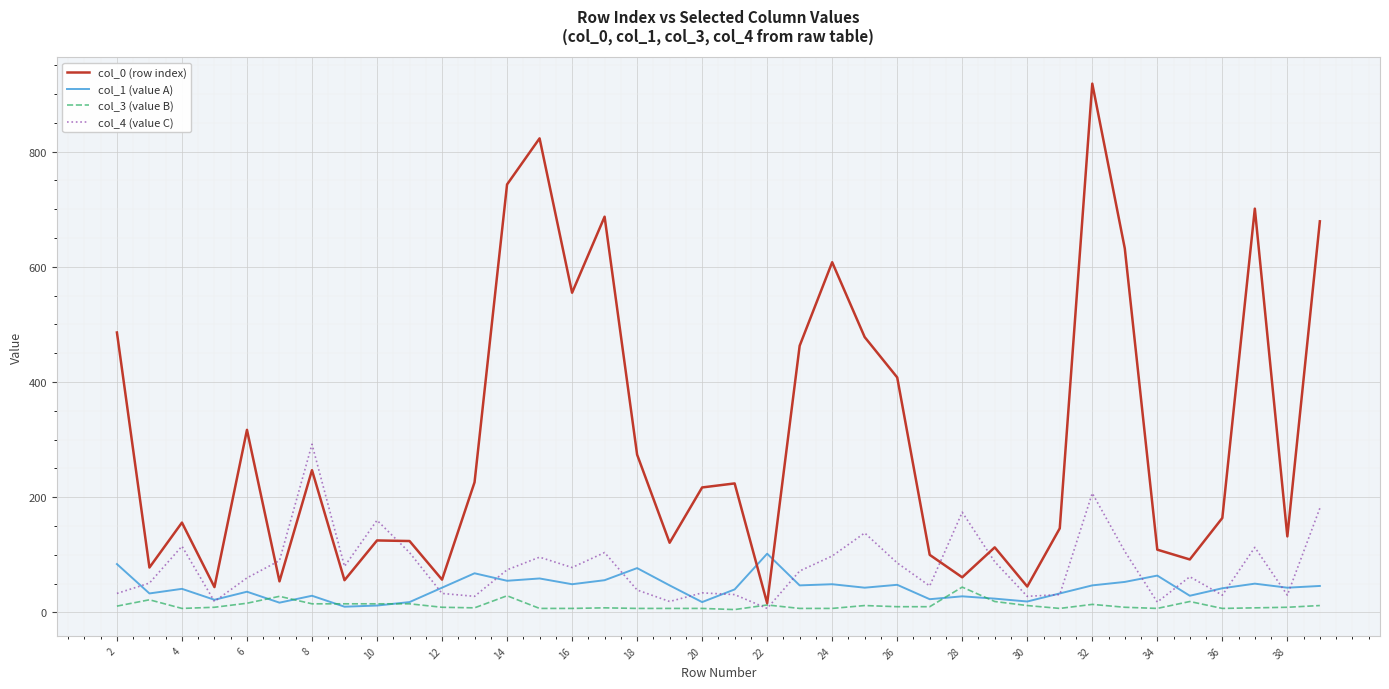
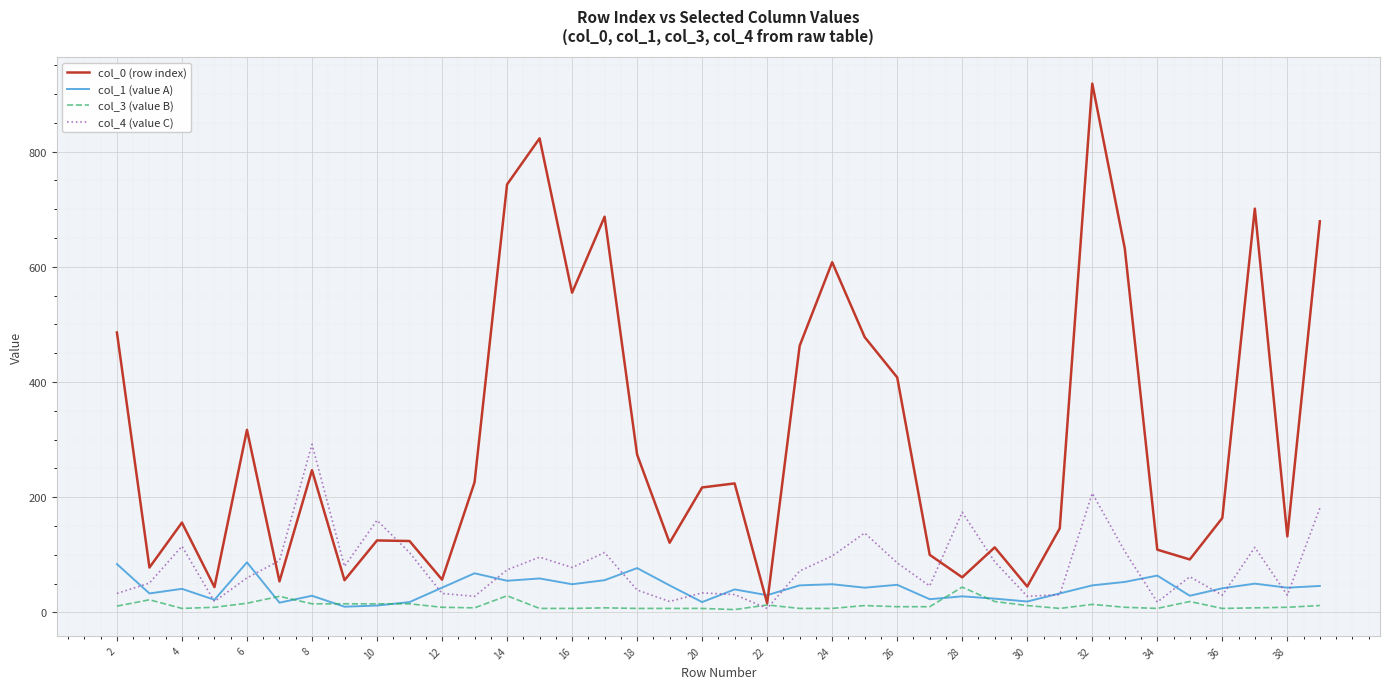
col_1 (value A), 6: 40 -> 90
col_1 (value A), 22: 100 -> 30
